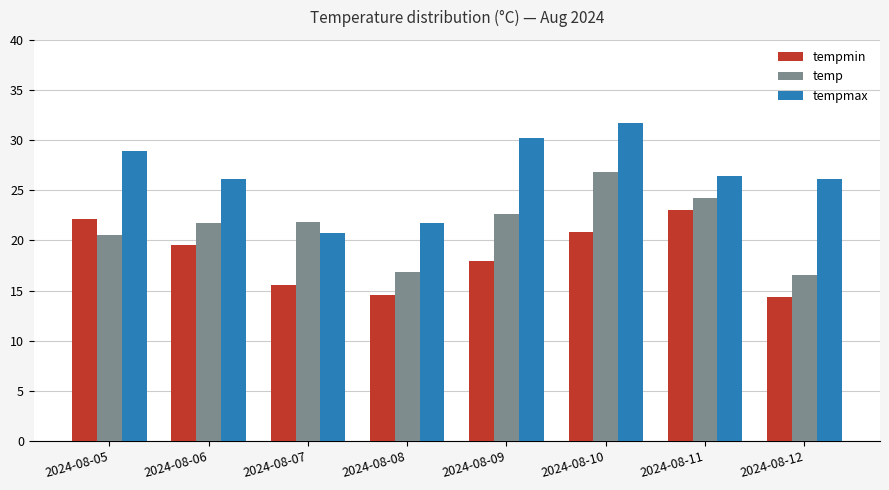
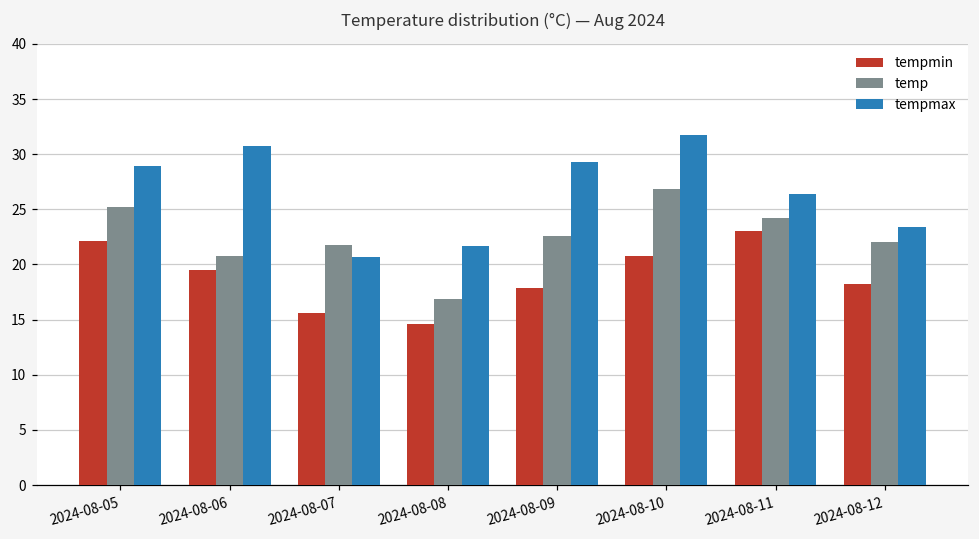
temp, 2024-08-05: 20.5 -> 25.2
temp, 2024-08-06: 21.7 -> 20.8
tempmax, 2024-08-06: 26.1 -> 30.7
tempmax, 2024-08-09: 30.2 -> 29.3
tempmin, 2024-08-12: 14.4 -> 18.2
temp, 2024-08-12: 16.6 -> 22.0
tempmax, 2024-08-12: 26.1 -> 23.4
